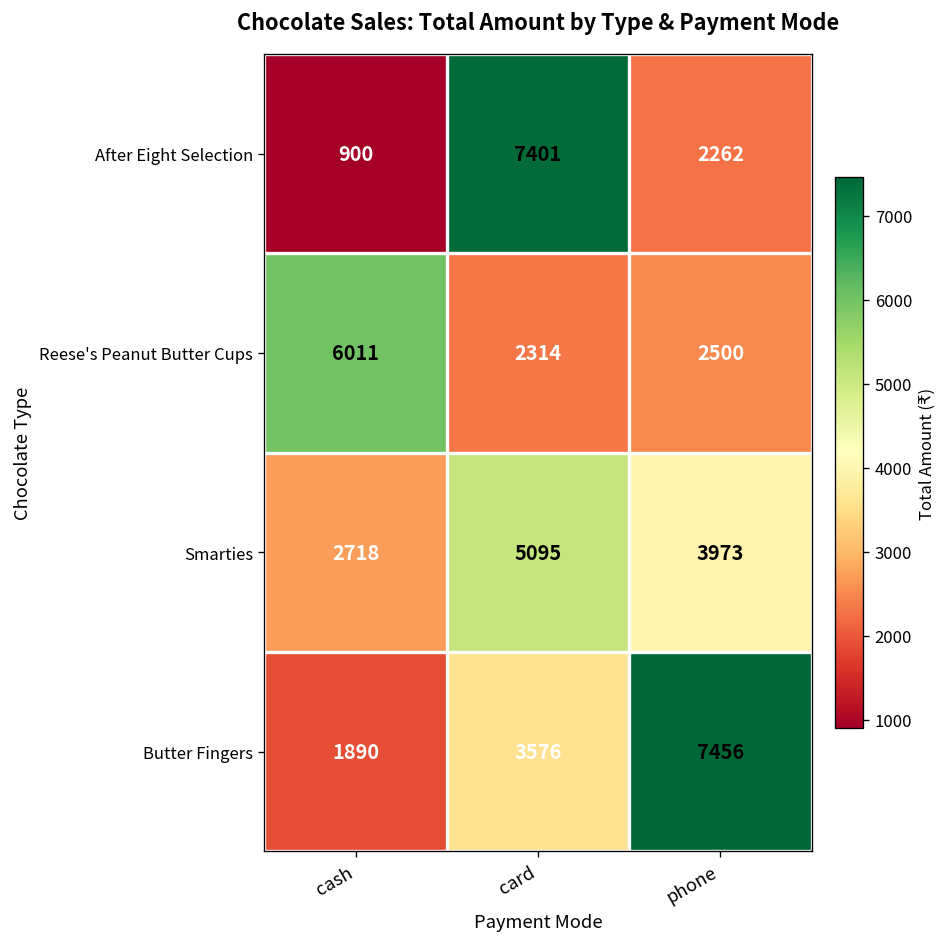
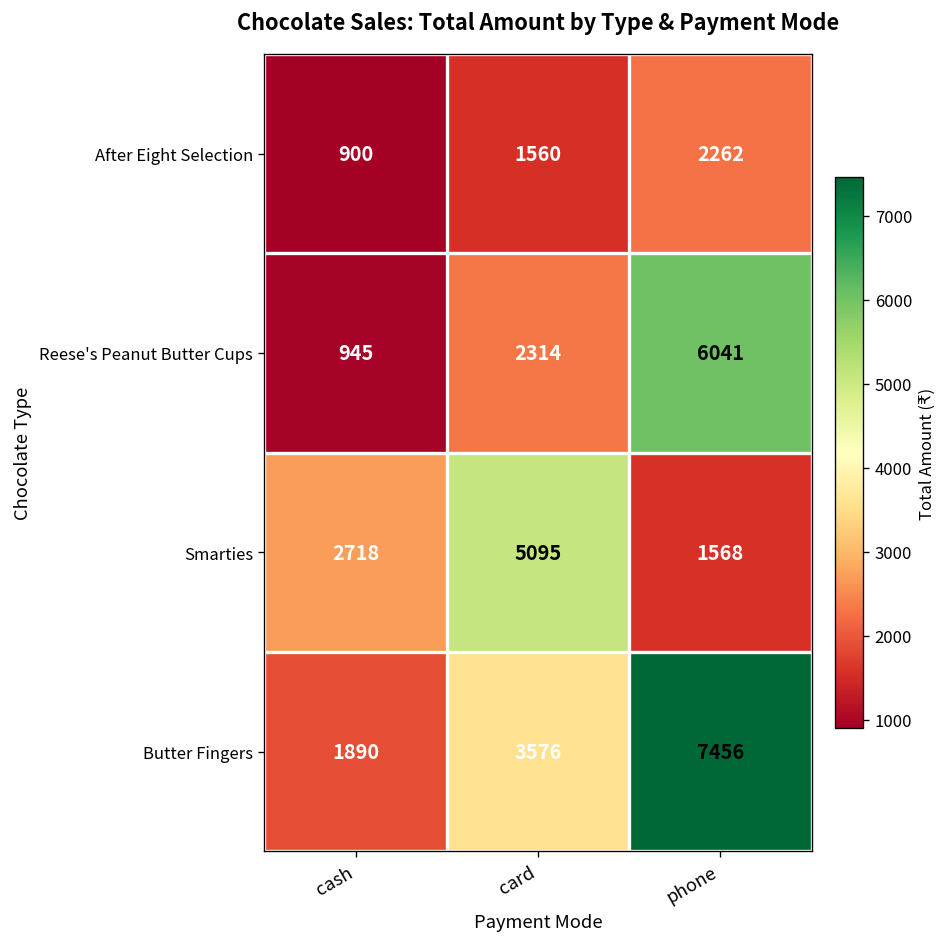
After Eight Selection, card: 7401 -> 1560
Reese's Peanut Butter Cups, cash: 6011 -> 945
Reese's Peanut Butter Cups, phone: 2500 -> 6041
Smarties, phone: 3973 -> 1568
